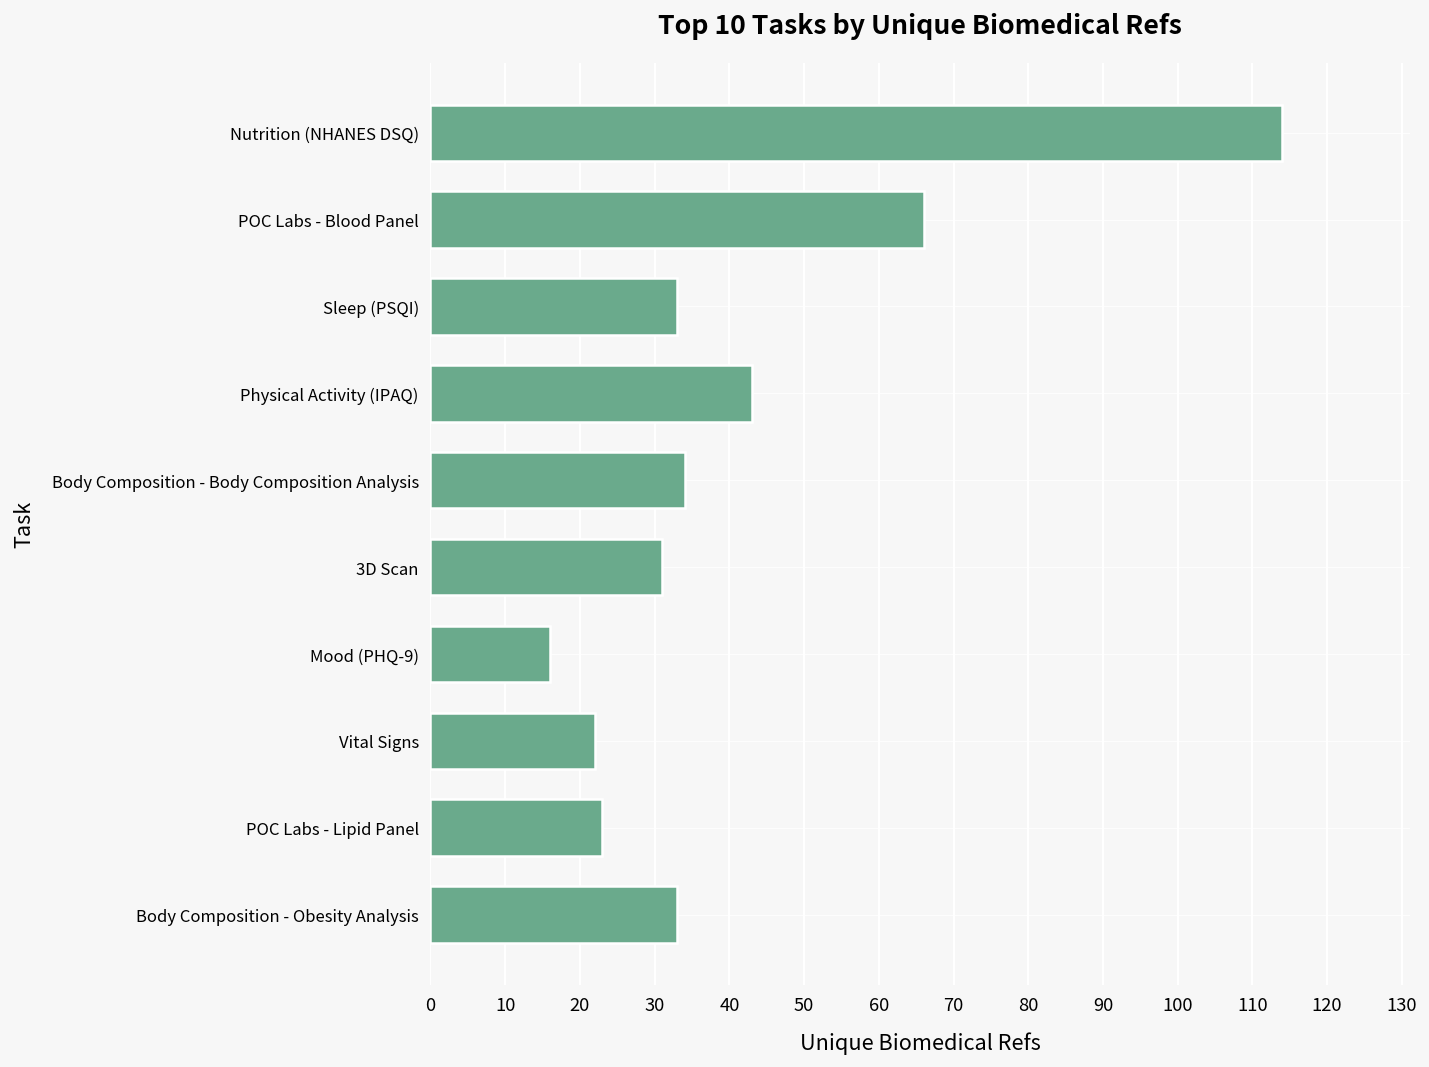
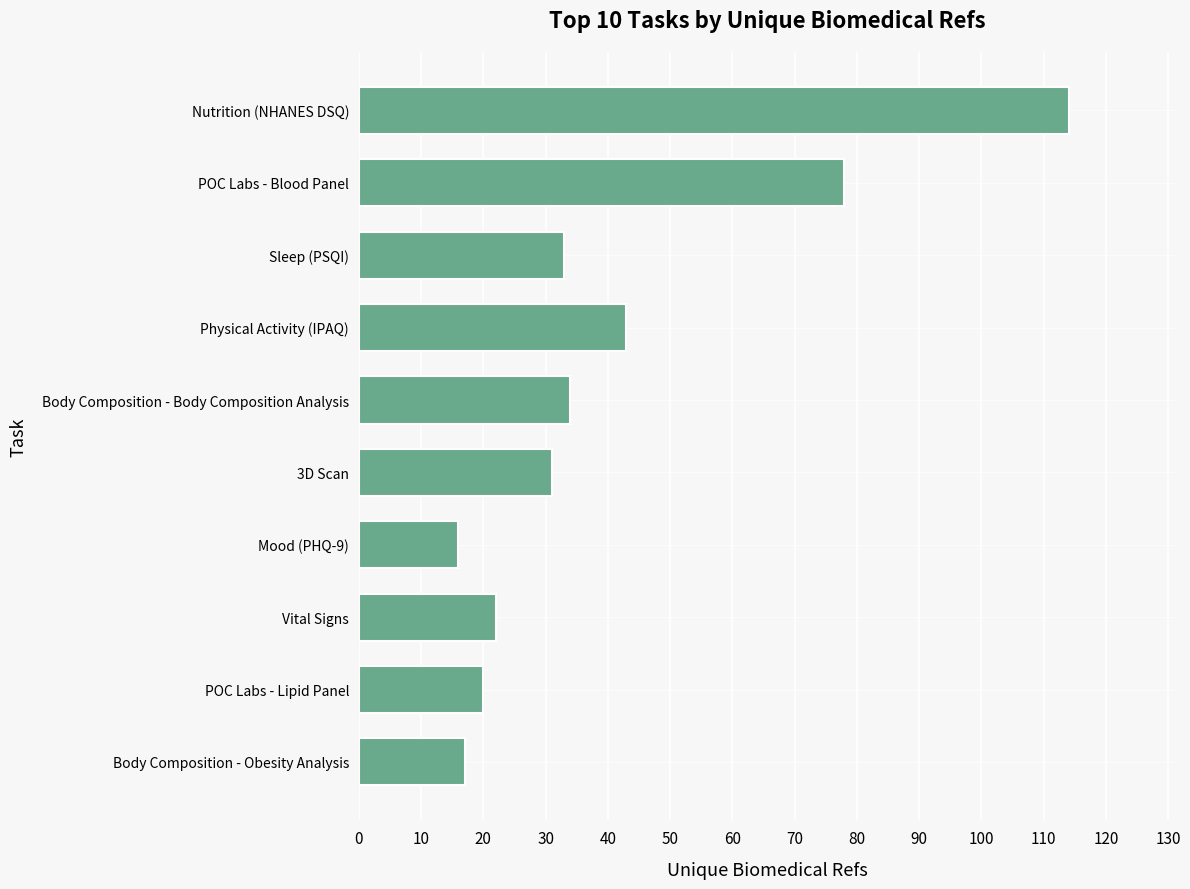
POC Labs - Blood Panel: 66 -> 78
POC Labs - Lipid Panel: 23 -> 20
Body Composition - Obesity Analysis: 33 -> 17
